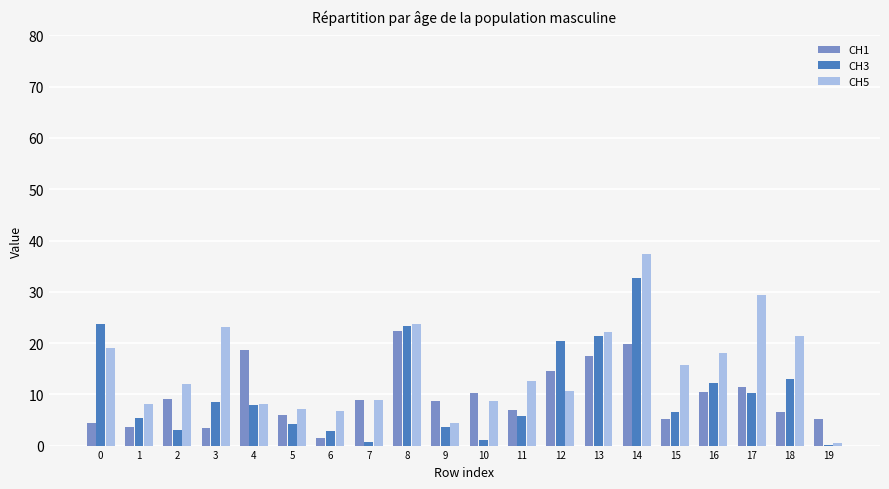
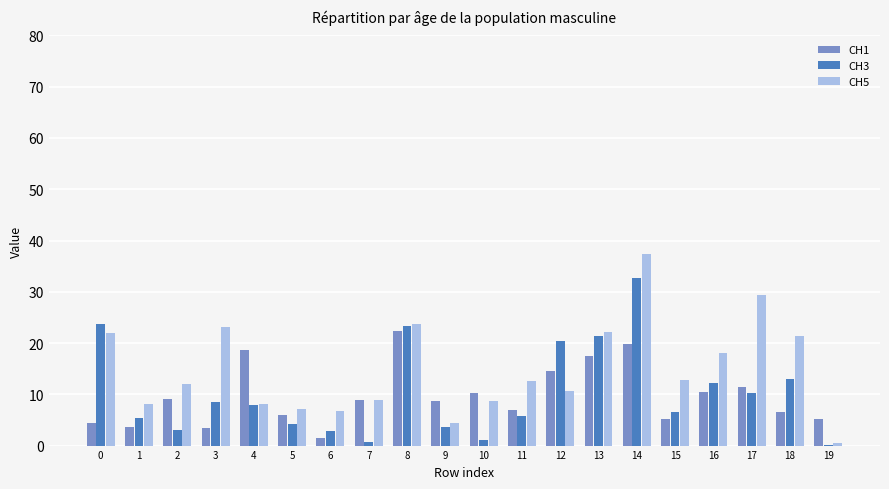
CH5, 0: 19 -> 22
CH5, 15: 16 -> 13
